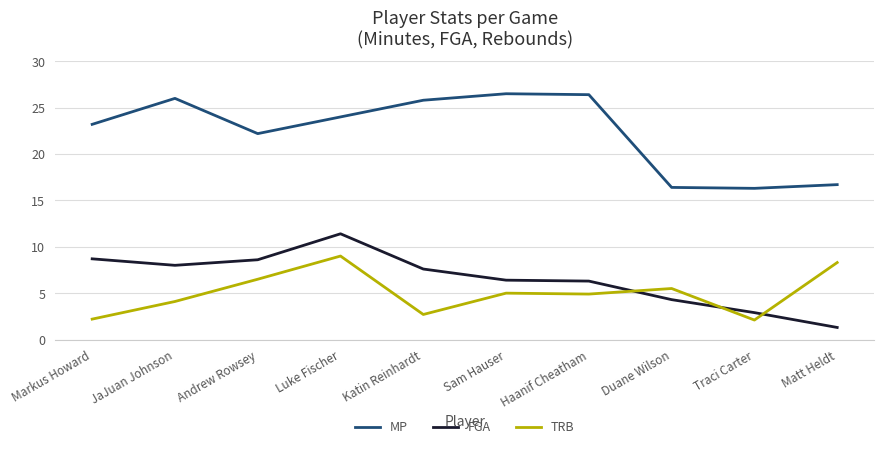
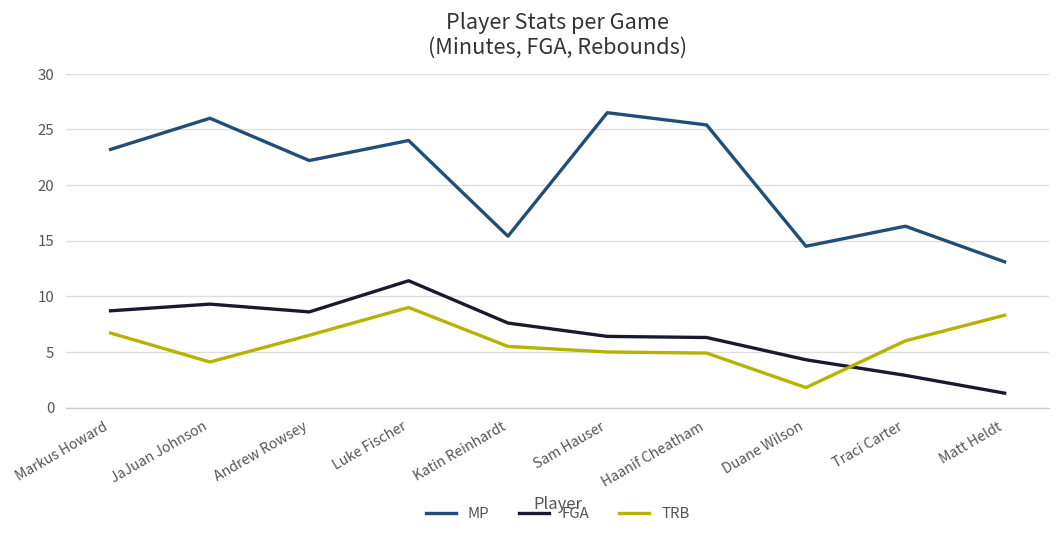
TRB, Markus Howard: 2 -> 7
FGA, JaJuan Johnson: 8 -> 9
MP, Katin Reinhardt: 26 -> 15
TRB, Katin Reinhardt: 3 -> 6
MP, Haanif Cheatham: 26 -> 25
MP, Duane Wilson: 16 -> 15
TRB, Duane Wilson: 6 -> 2
TRB, Traci Carter: 2 -> 6
MP, Matt Heldt: 17 -> 13
